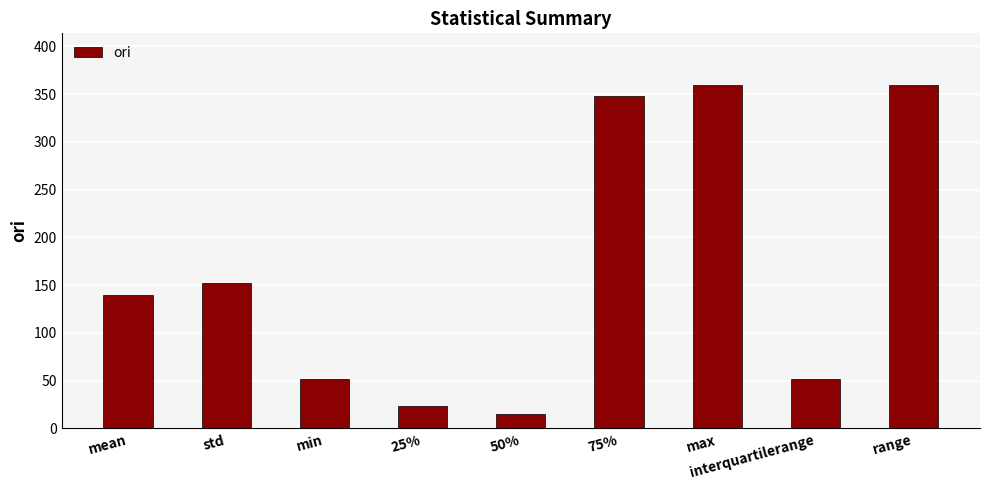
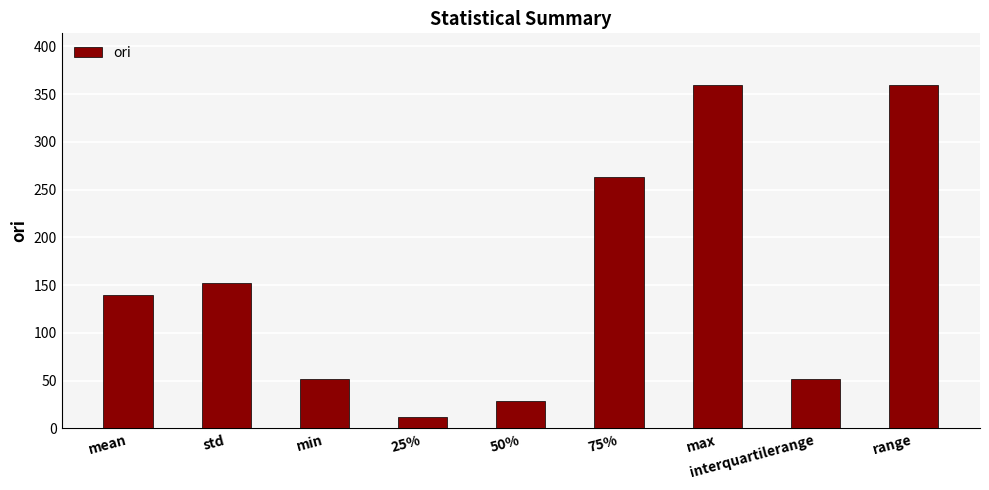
25%: 20 -> 10
50%: 10 -> 30
75%: 350 -> 260
